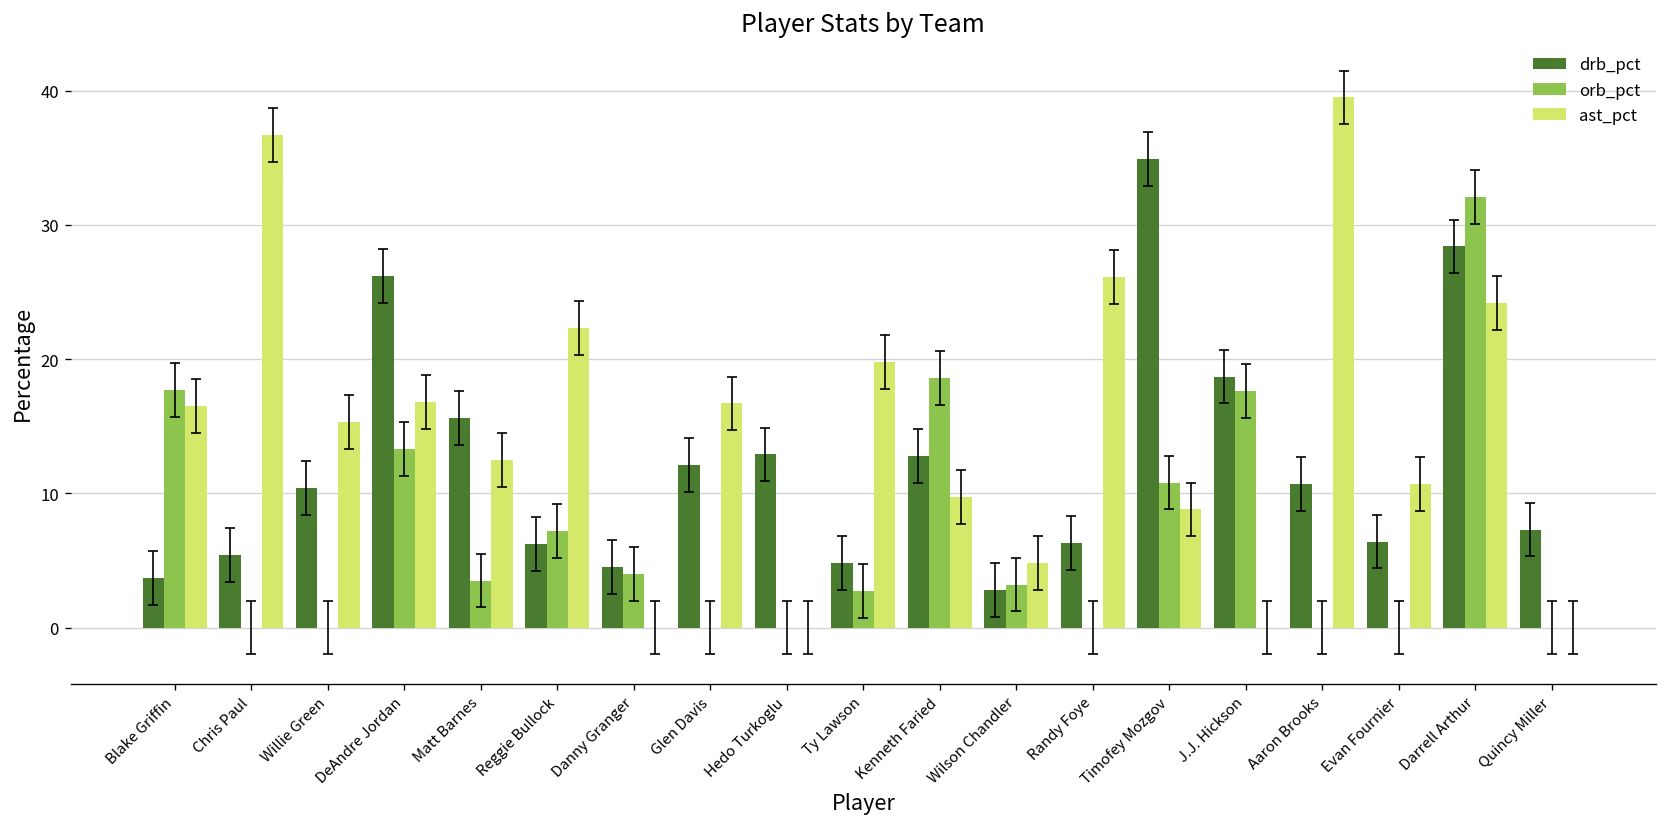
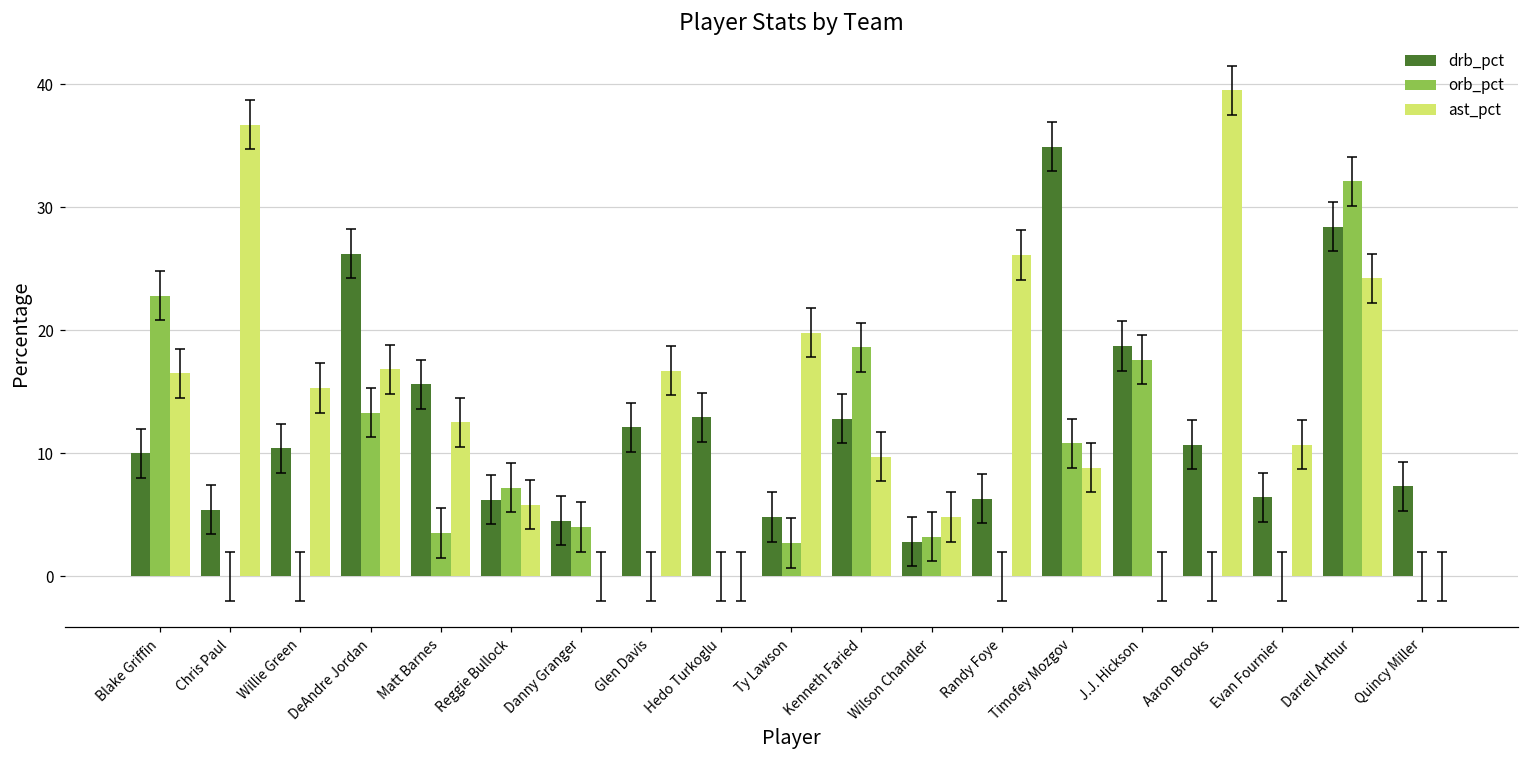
drb_pct, Blake Griffin: 3.7 -> 10.0
orb_pct, Blake Griffin: 17.7 -> 22.8
ast_pct, Reggie Bullock: 22.3 -> 5.8
